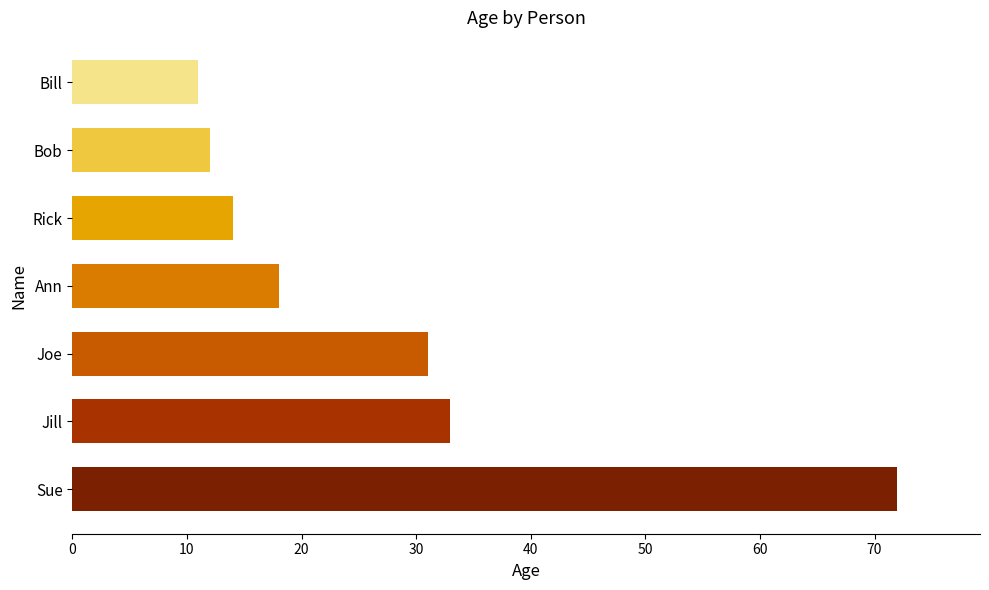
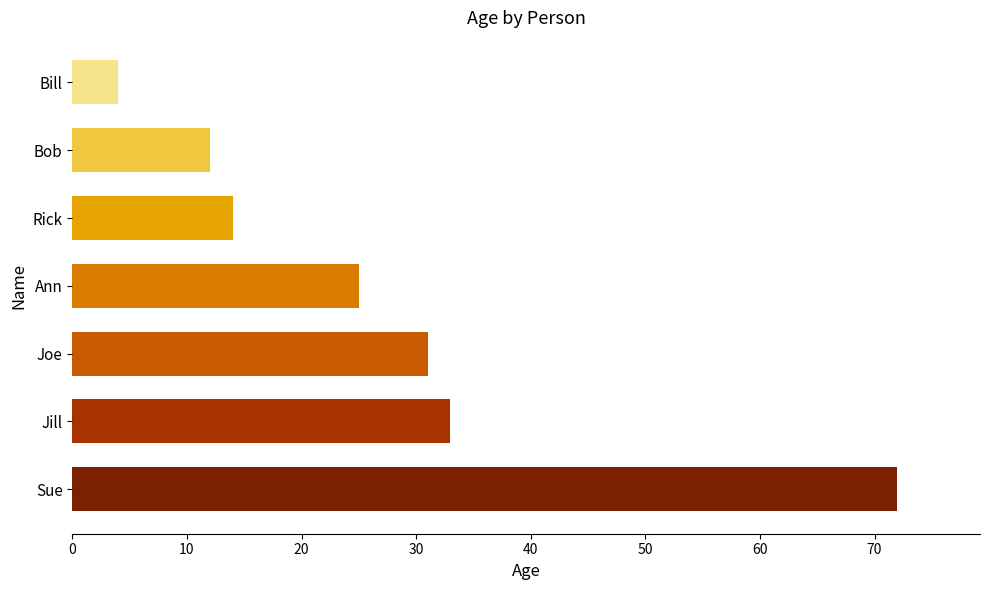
Bill: 11 -> 4
Ann: 18 -> 25
